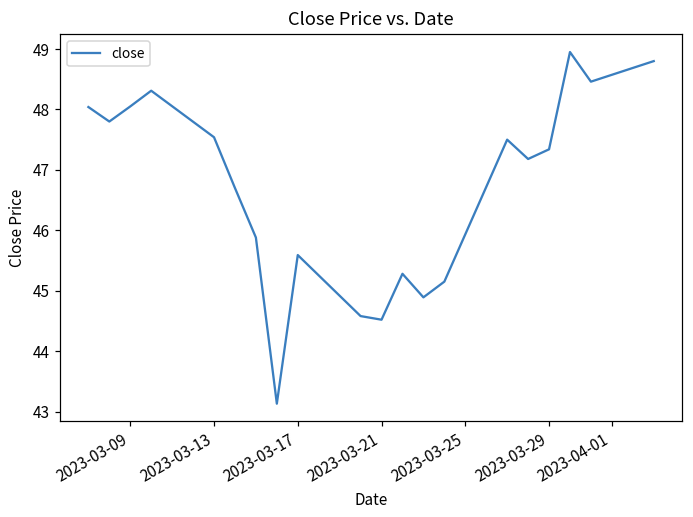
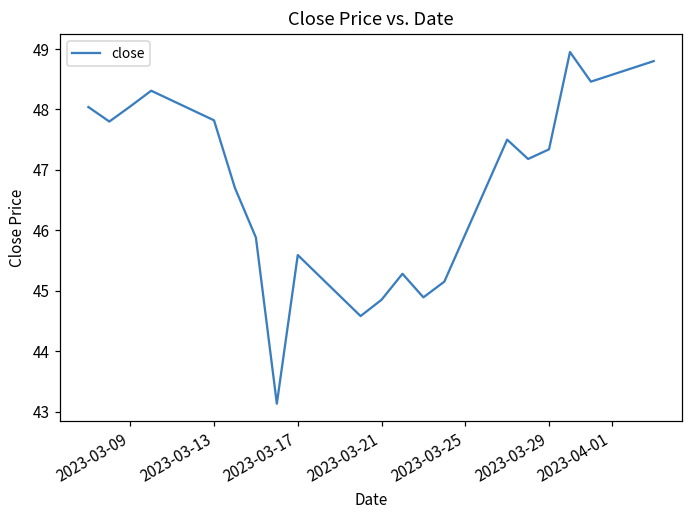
2023-03-13: 47.5 -> 47.8
2023-03-21: 44.5 -> 44.9
